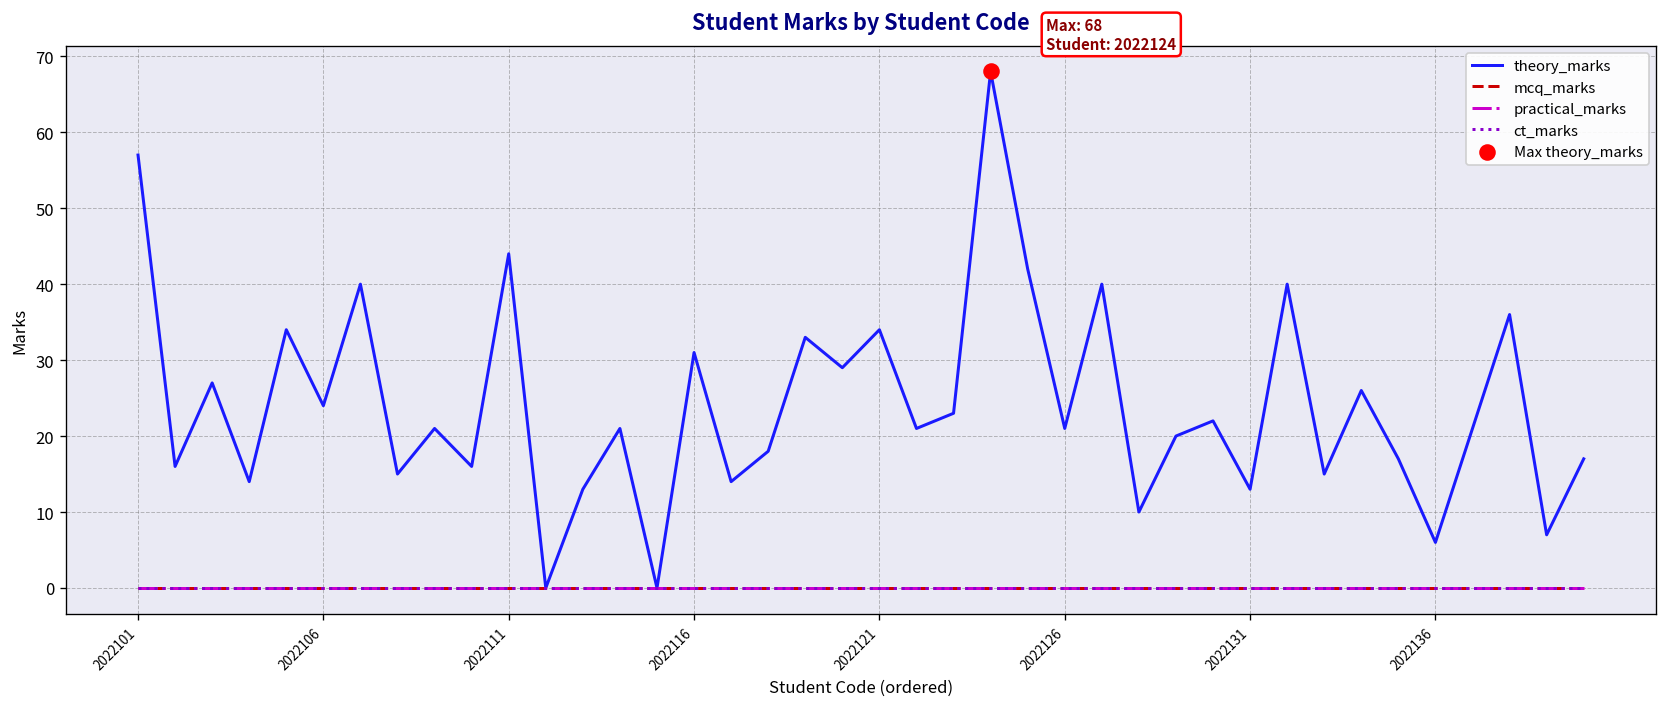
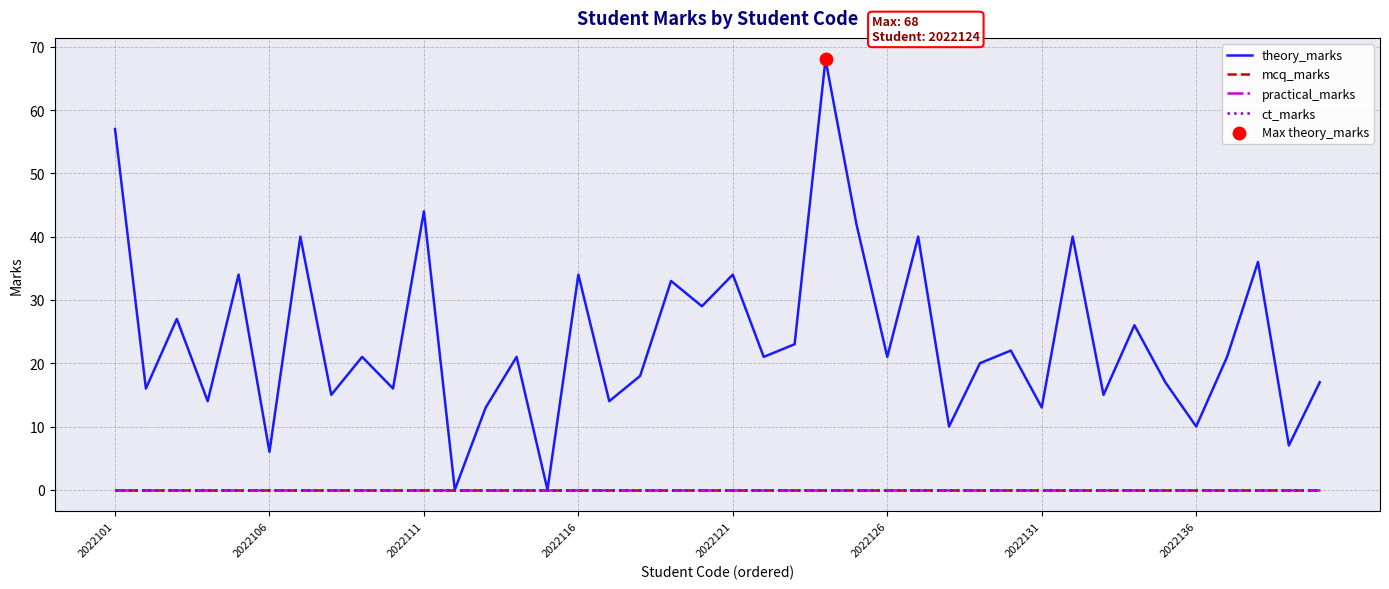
theory_marks, 2022106: 24 -> 6
theory_marks, 2022116: 31 -> 34
theory_marks, 2022136: 6 -> 10
